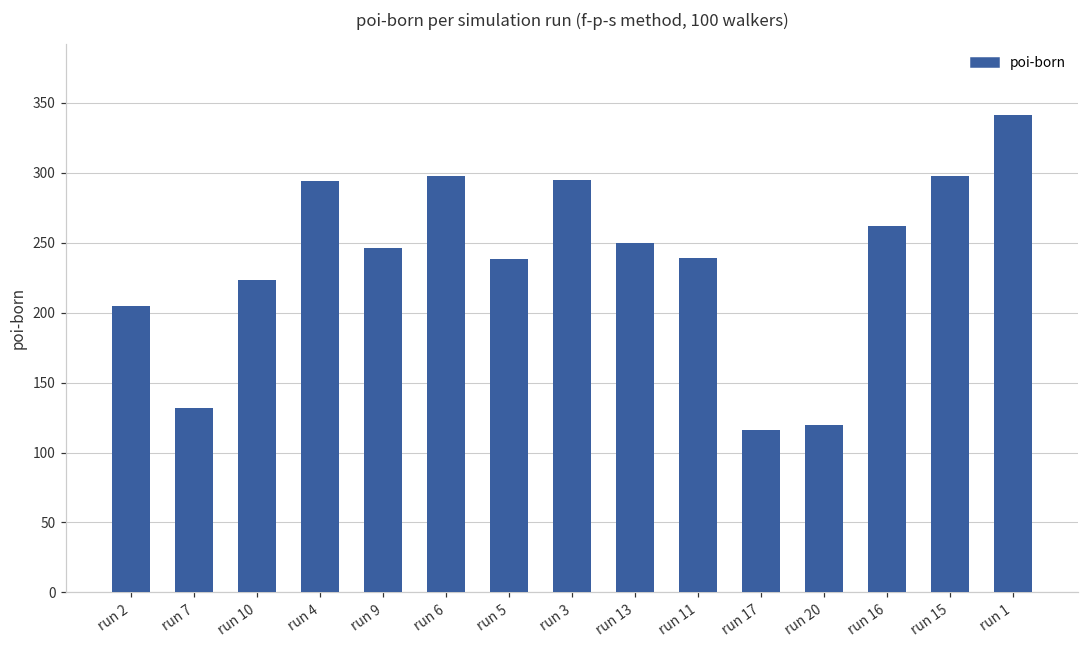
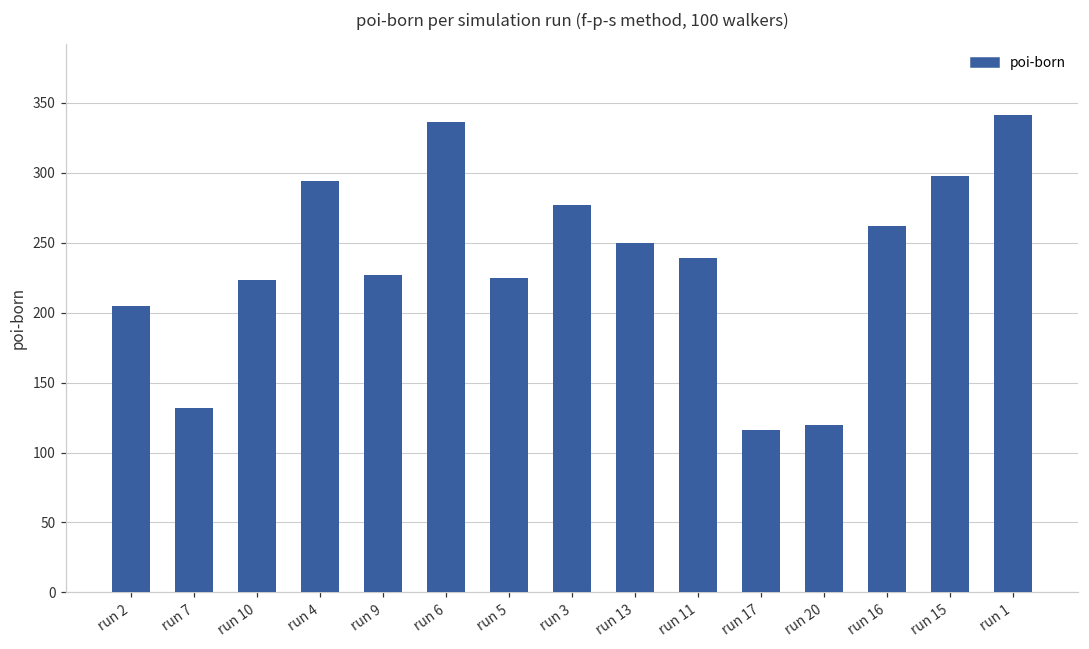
run 9: 246 -> 227
run 6: 298 -> 336
run 5: 238 -> 225
run 3: 295 -> 277
